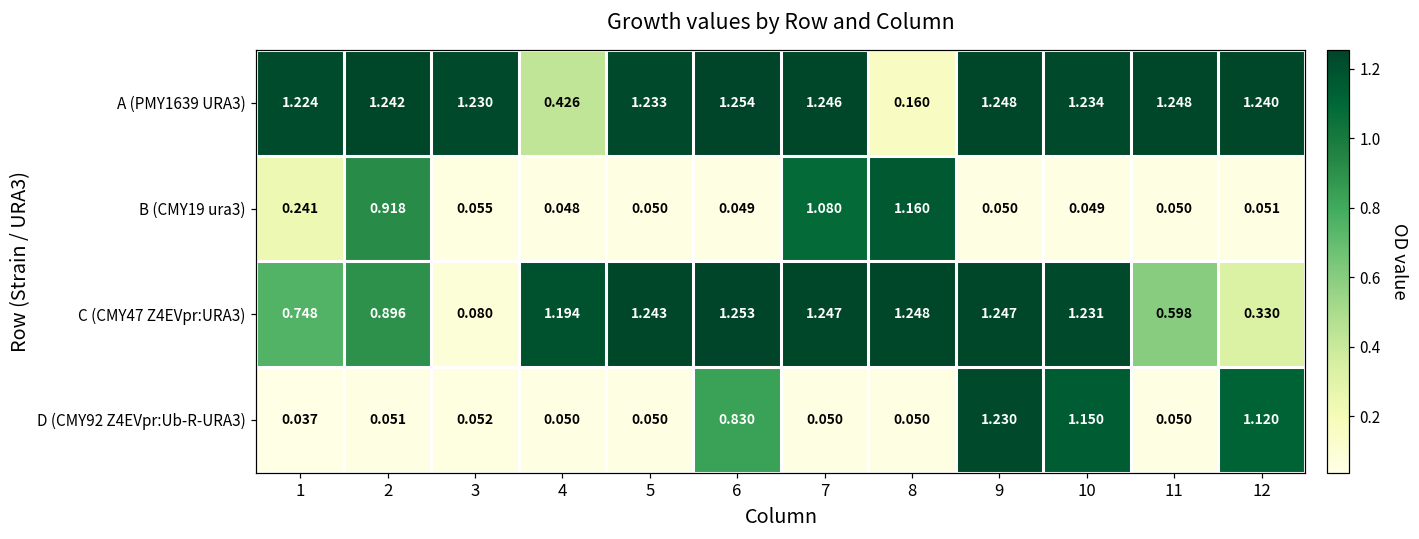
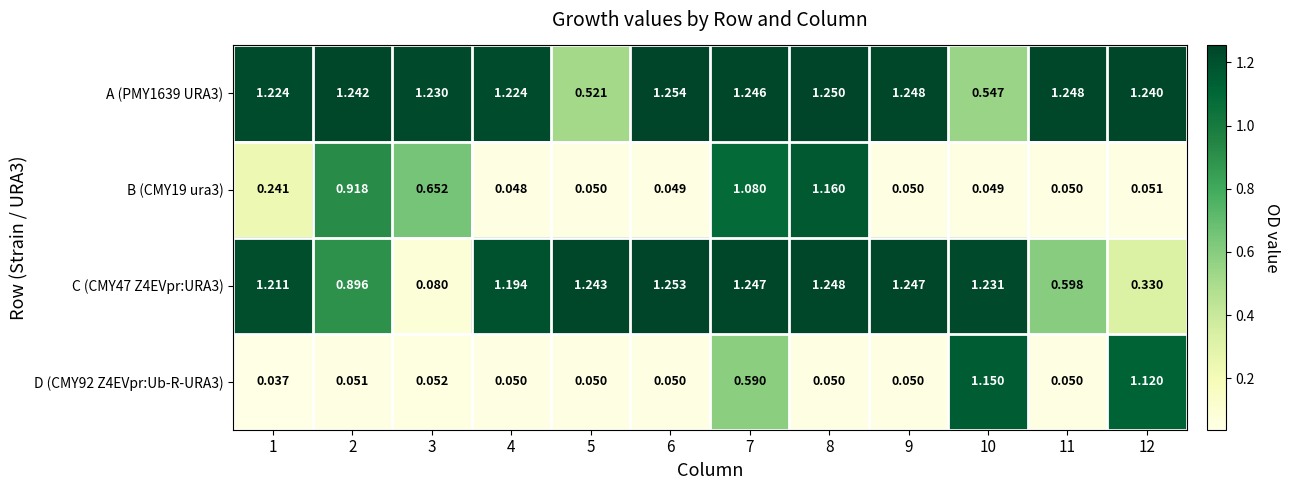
A (PMY1639 URA3), 4: 0.426 -> 1.224
A (PMY1639 URA3), 5: 1.233 -> 0.521
A (PMY1639 URA3), 8: 0.160 -> 1.250
A (PMY1639 URA3), 10: 1.234 -> 0.547
B (CMY19 ura3), 3: 0.055 -> 0.652
C (CMY47 Z4EVpr:URA3), 1: 0.748 -> 1.211
D (CMY92 Z4EVpr:Ub-R-URA3), 6: 0.830 -> 0.050
D (CMY92 Z4EVpr:Ub-R-URA3), 7: 0.050 -> 0.590
D (CMY92 Z4EVpr:Ub-R-URA3), 9: 1.230 -> 0.050
